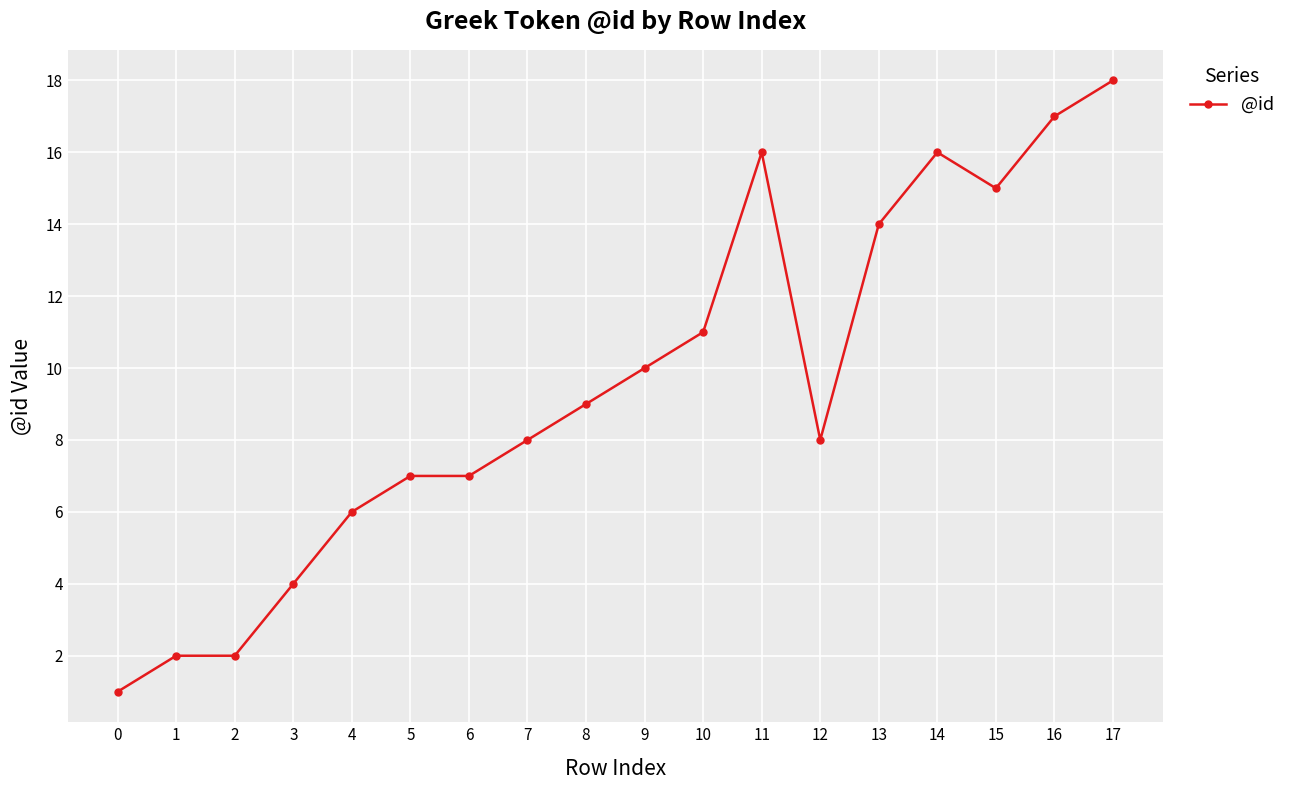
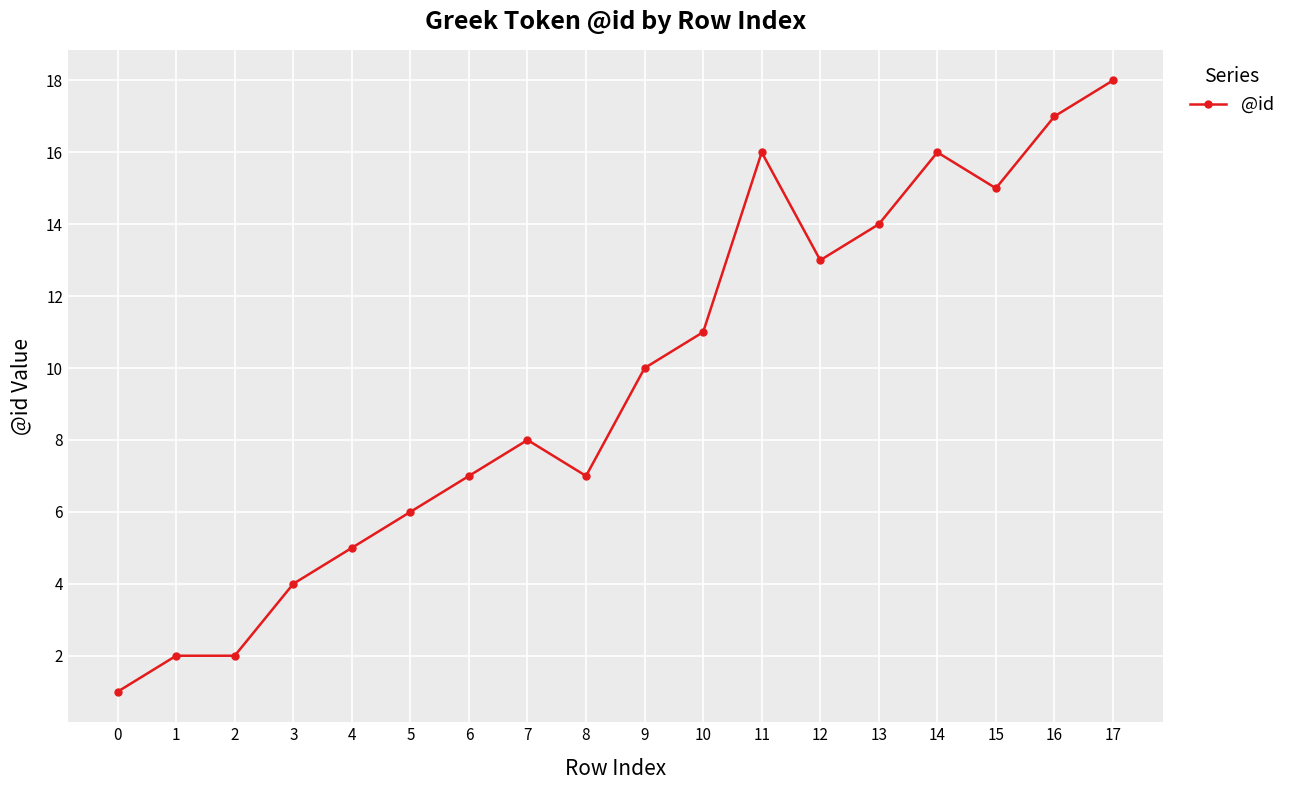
4: 6 -> 5
5: 7 -> 6
8: 9 -> 7
12: 8 -> 13
